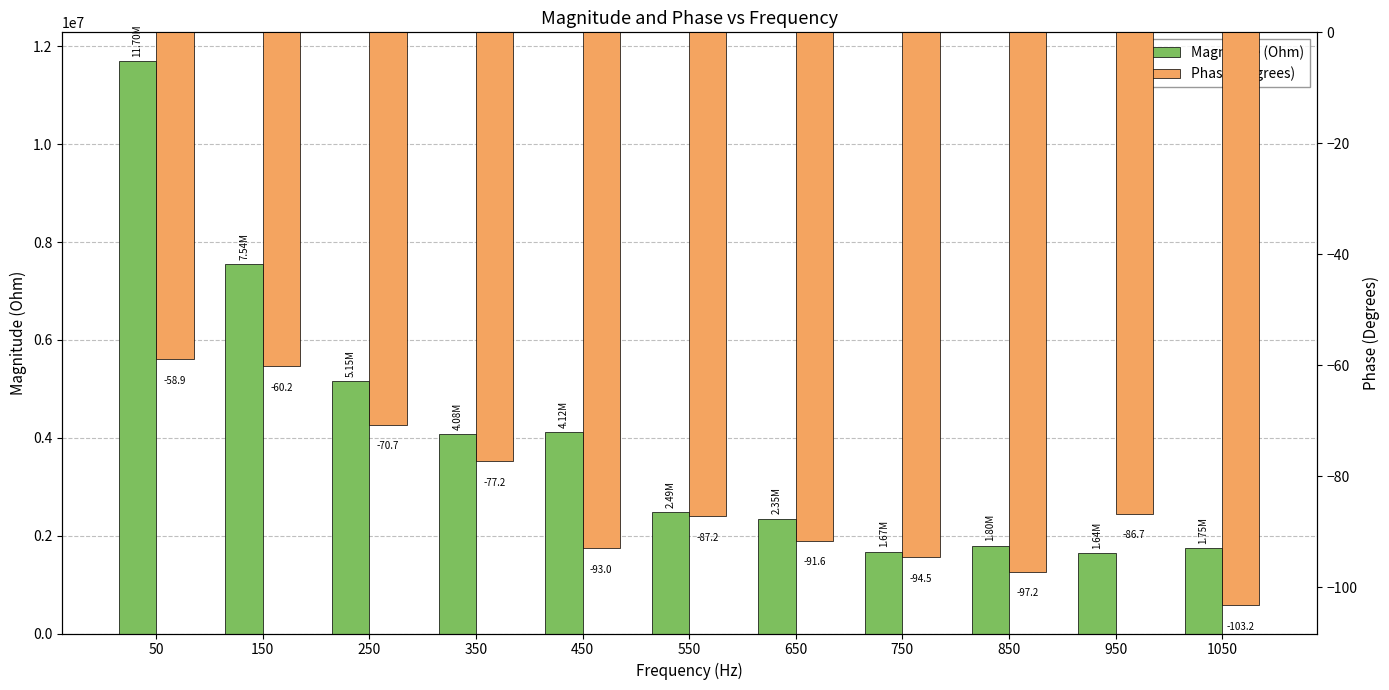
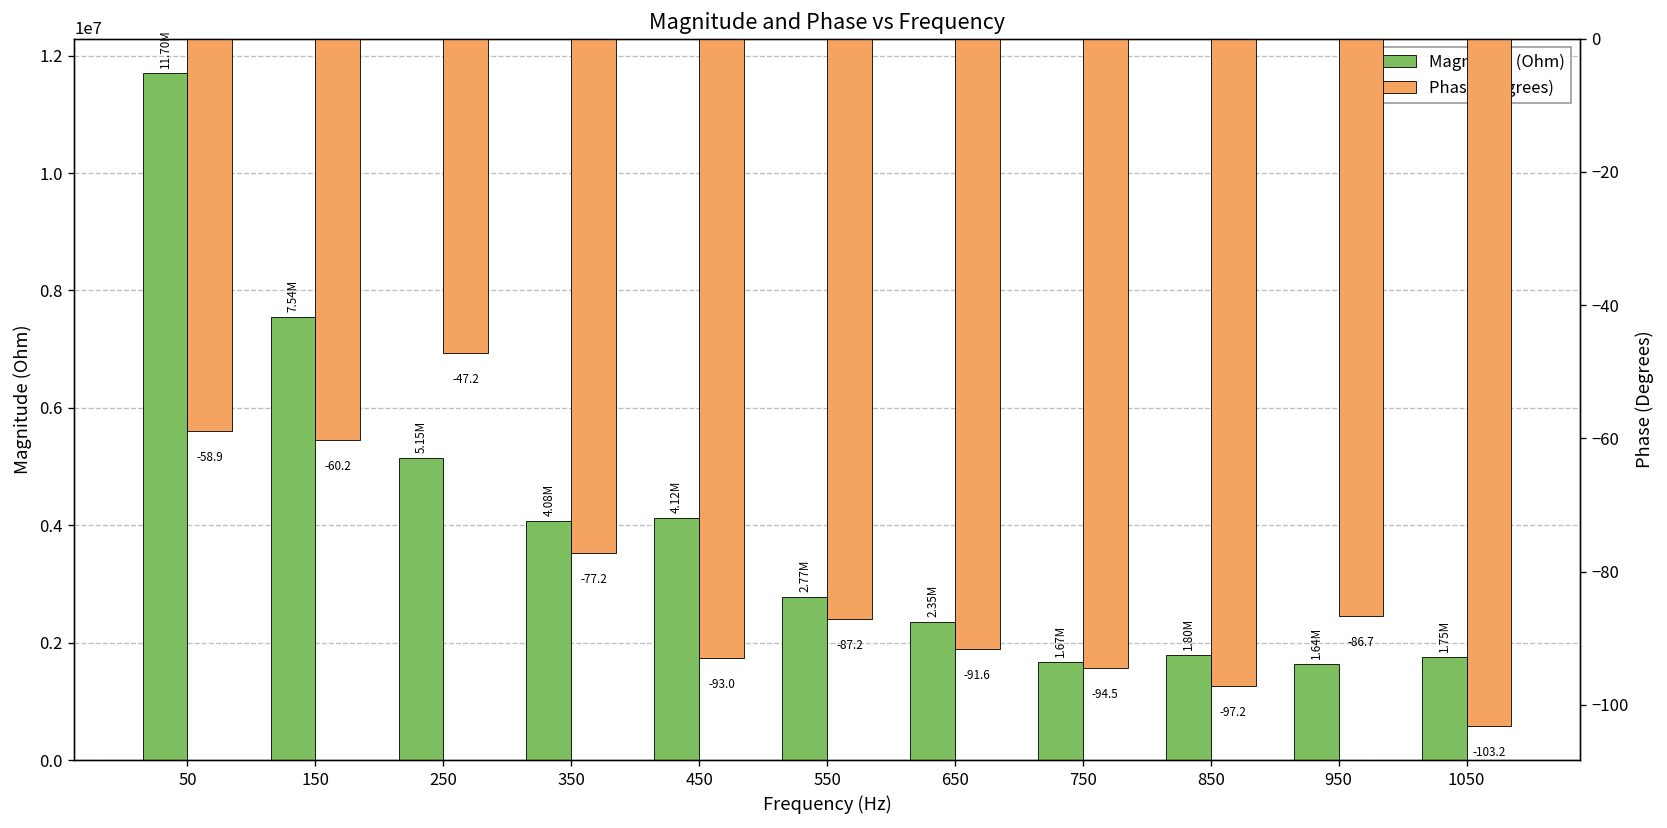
Magnitude (Ohm), 550: 2.49M -> 2.77M
Phase (Degrees), 250: -70.7 -> -47.2
